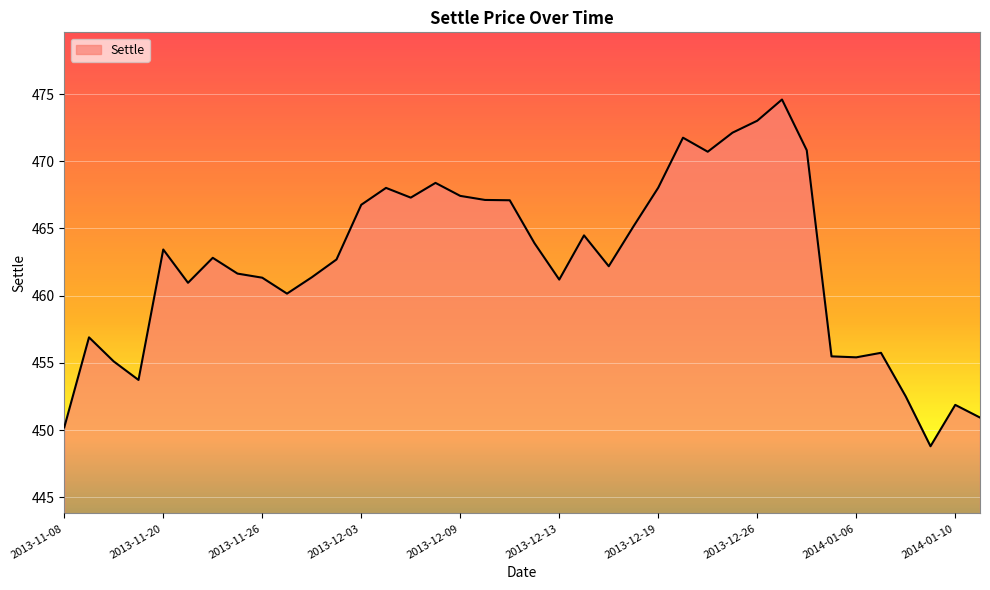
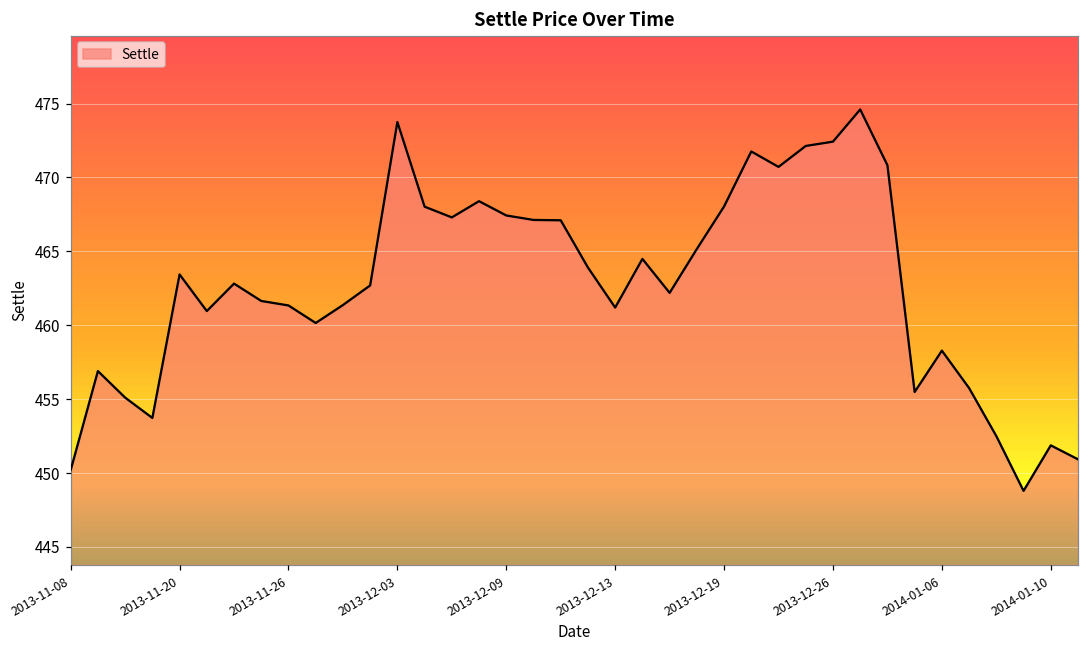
2013-12-03: 466.8 -> 473.7
2013-12-26: 473.0 -> 472.4
2014-01-06: 455.4 -> 458.3
